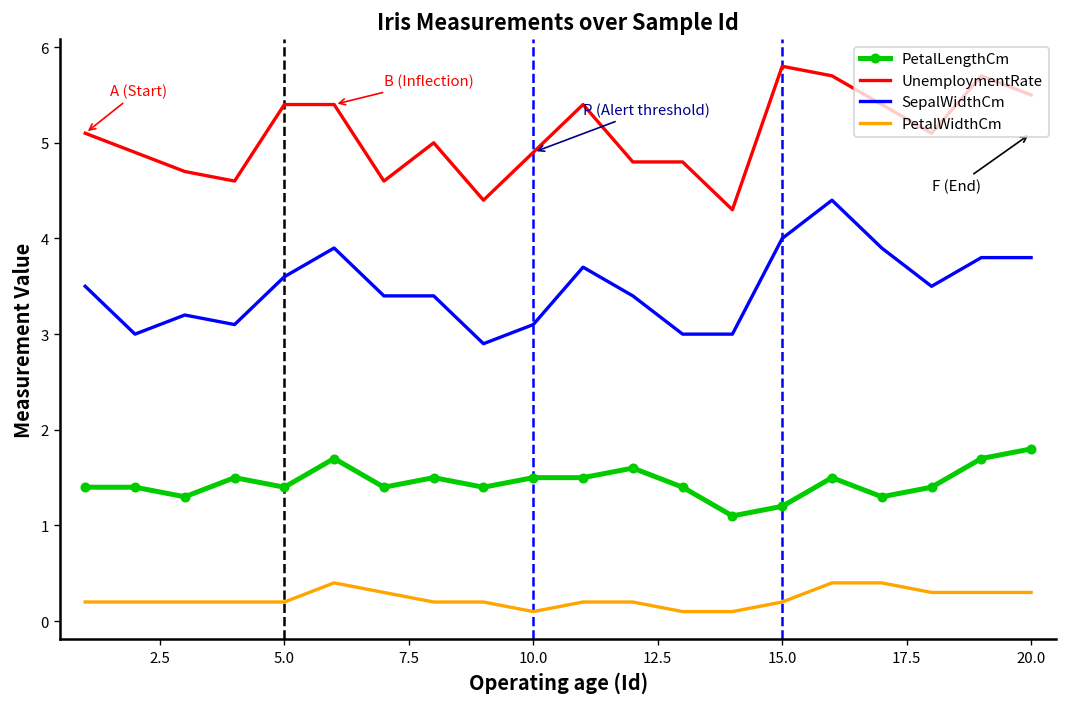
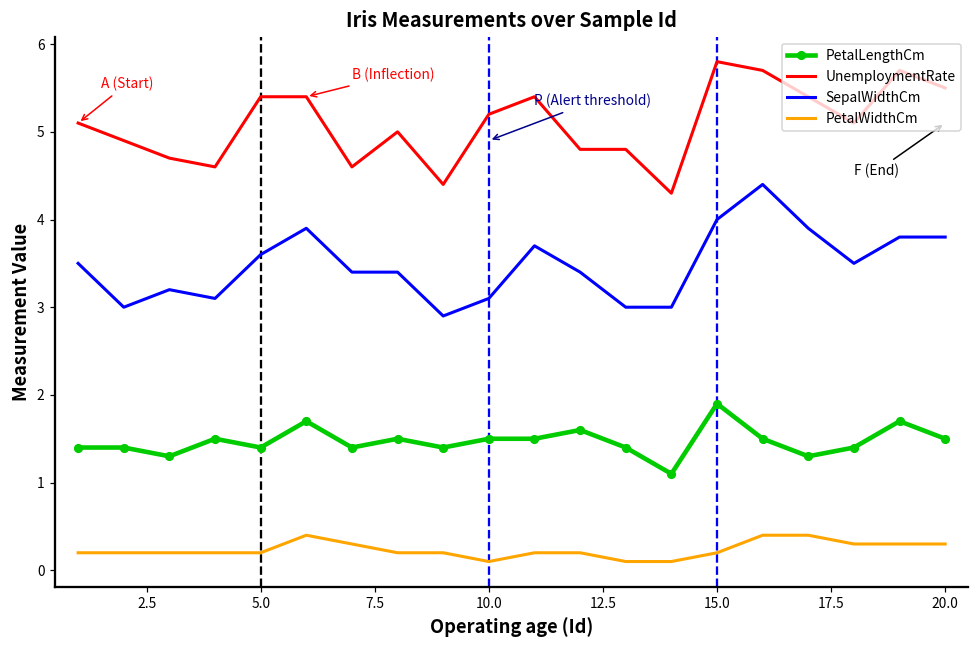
UnemploymentRate, 10.0: 4.9 -> 5.2
PetalLengthCm, 15.0: 1.2 -> 1.9
PetalLengthCm, 20.0: 1.8 -> 1.5
